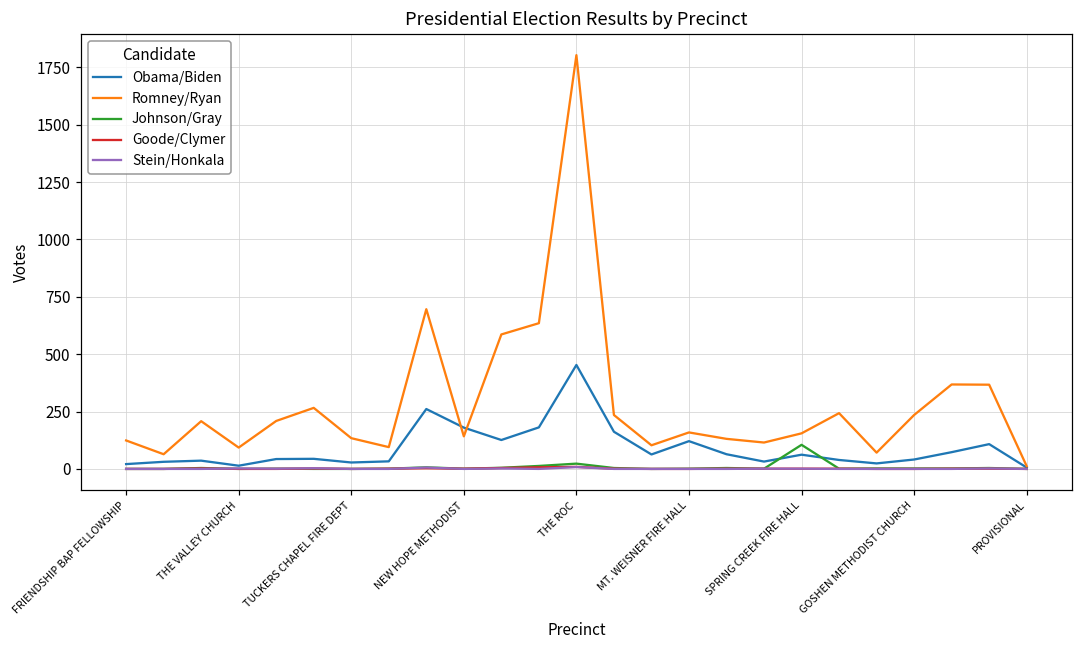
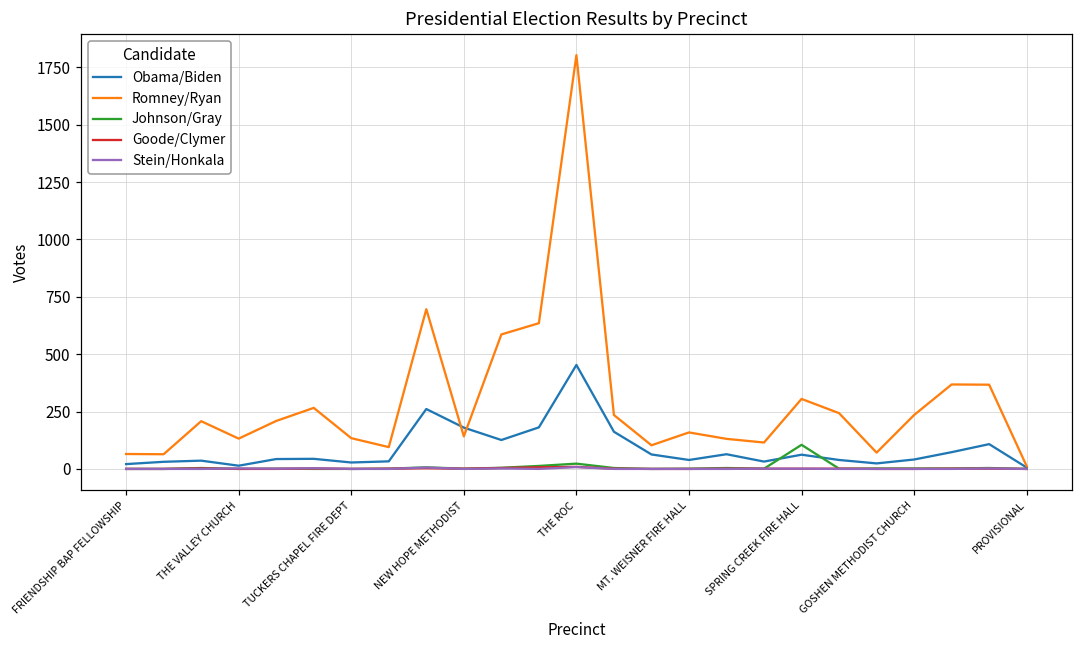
Romney/Ryan, FRIENDSHIP BAP FELLOWSHIP: 120 -> 70
Romney/Ryan, THE VALLEY CHURCH: 90 -> 130
Obama/Biden, MT. WEISNER FIRE HALL: 120 -> 40
Romney/Ryan, SPRING CREEK FIRE HALL: 160 -> 310
